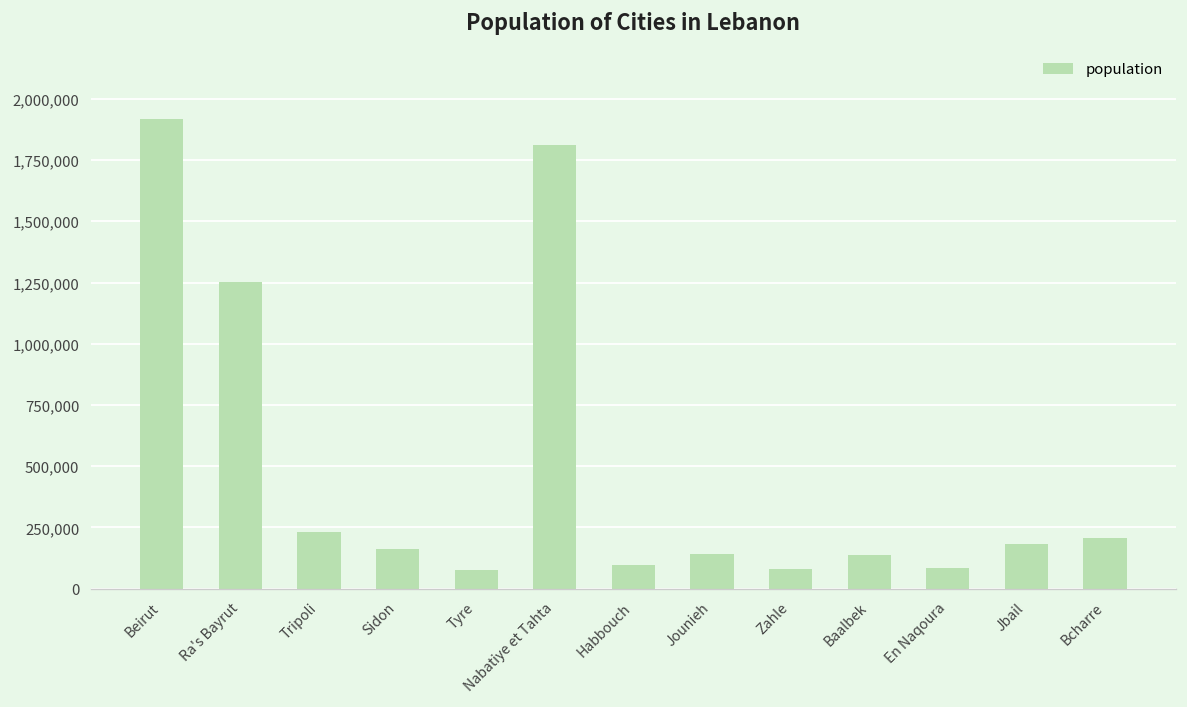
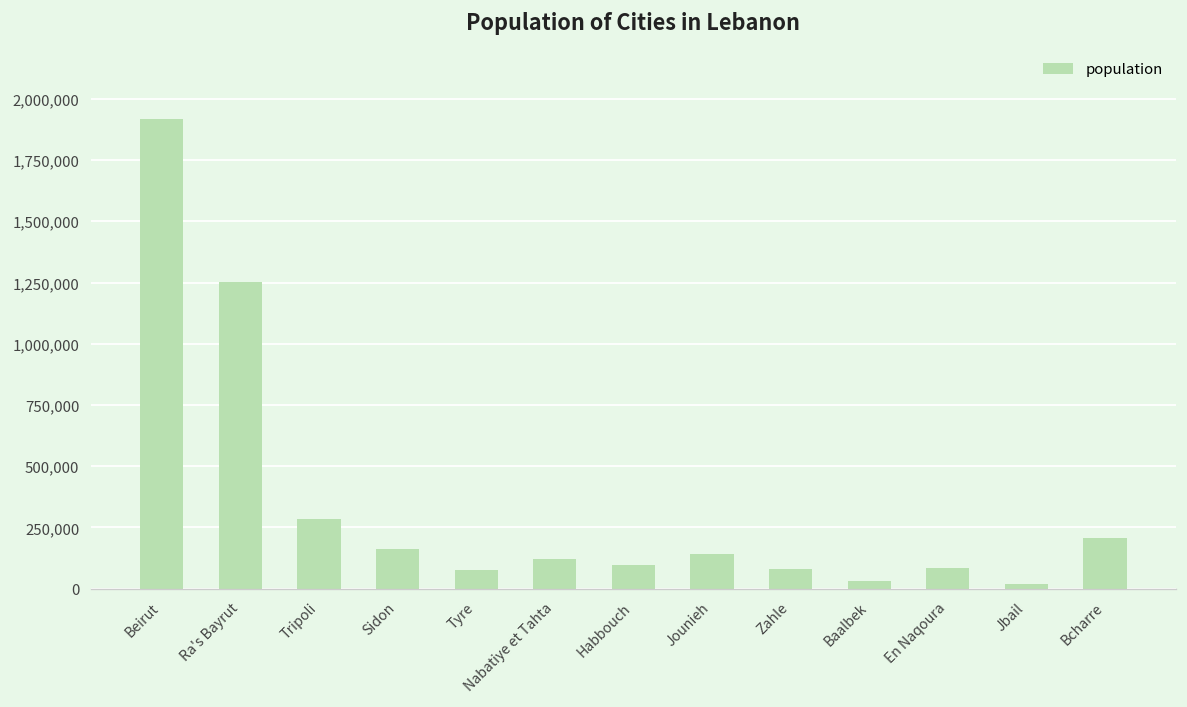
Tripoli: 230,000 -> 290,000
Nabatiye et Tahta: 1,810,000 -> 120,000
Baalbek: 140,000 -> 30,000
Jbail: 180,000 -> 20,000
